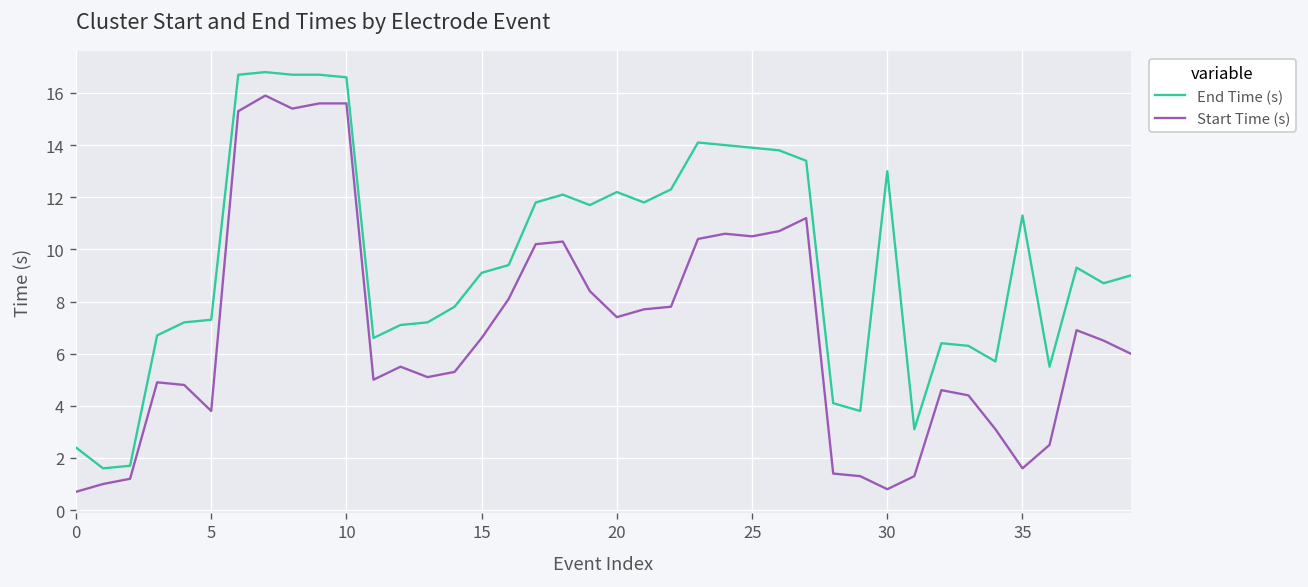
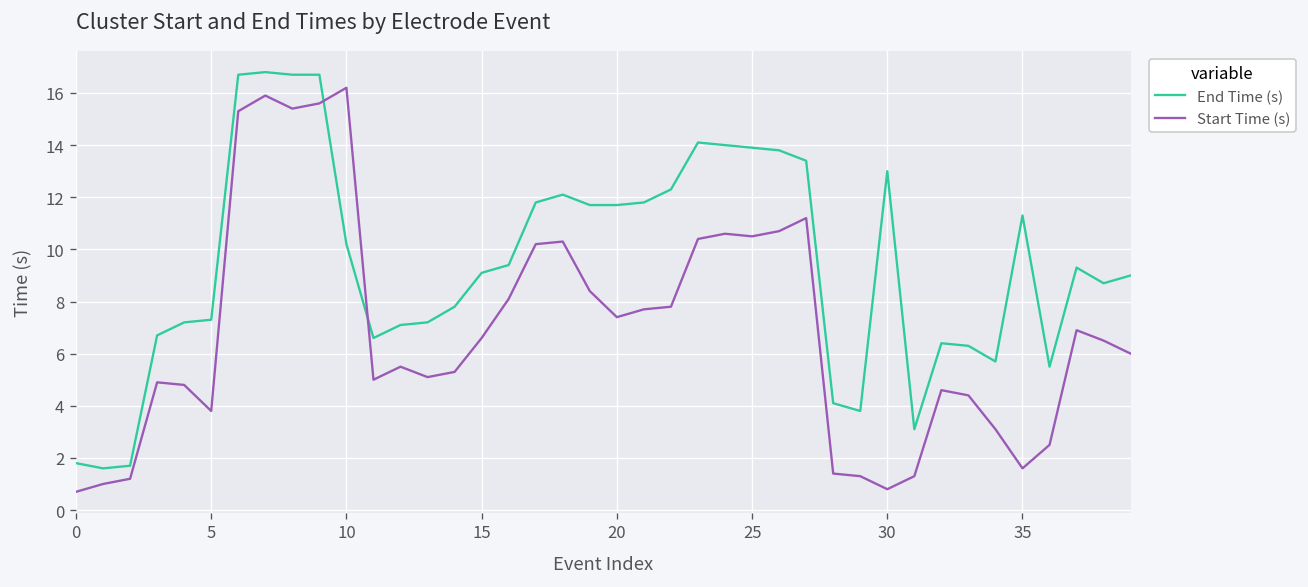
End Time (s), 0: 2.4 -> 1.8
End Time (s), 10: 16.6 -> 10.2
Start Time (s), 10: 15.6 -> 16.2
End Time (s), 20: 12.2 -> 11.7
